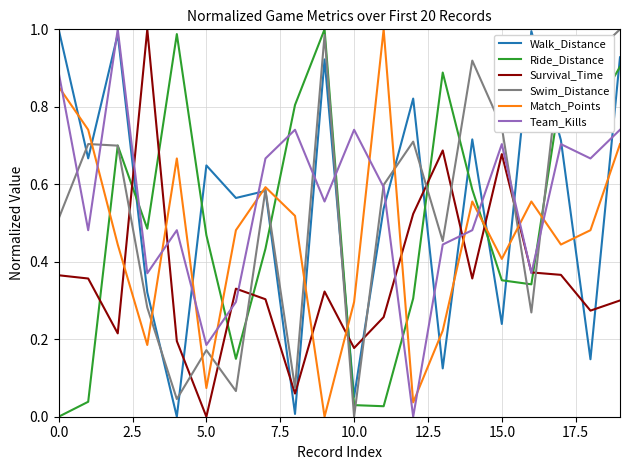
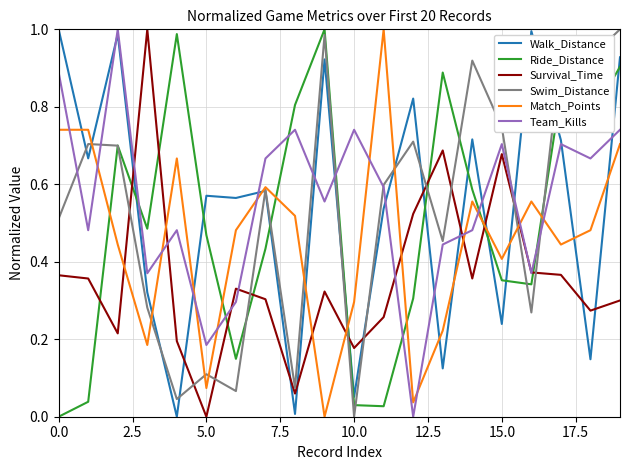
Match_Points, 0.0: 0.85 -> 0.74
Walk_Distance, 5.0: 0.65 -> 0.57
Swim_Distance, 5.0: 0.17 -> 0.11
